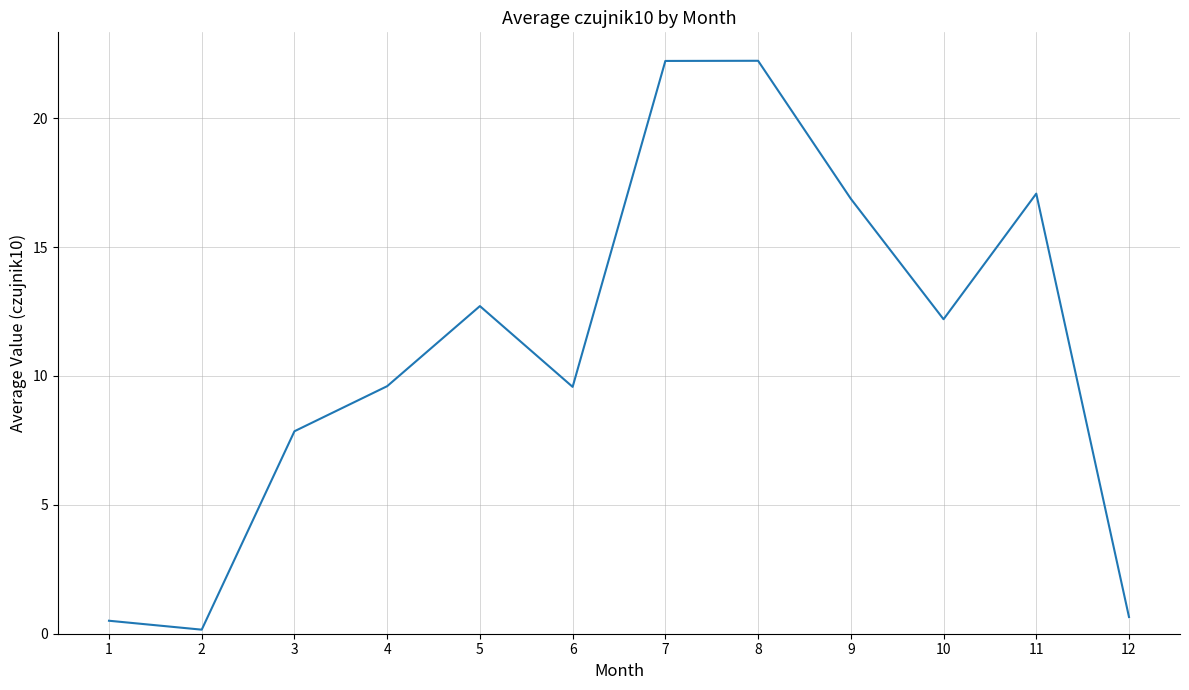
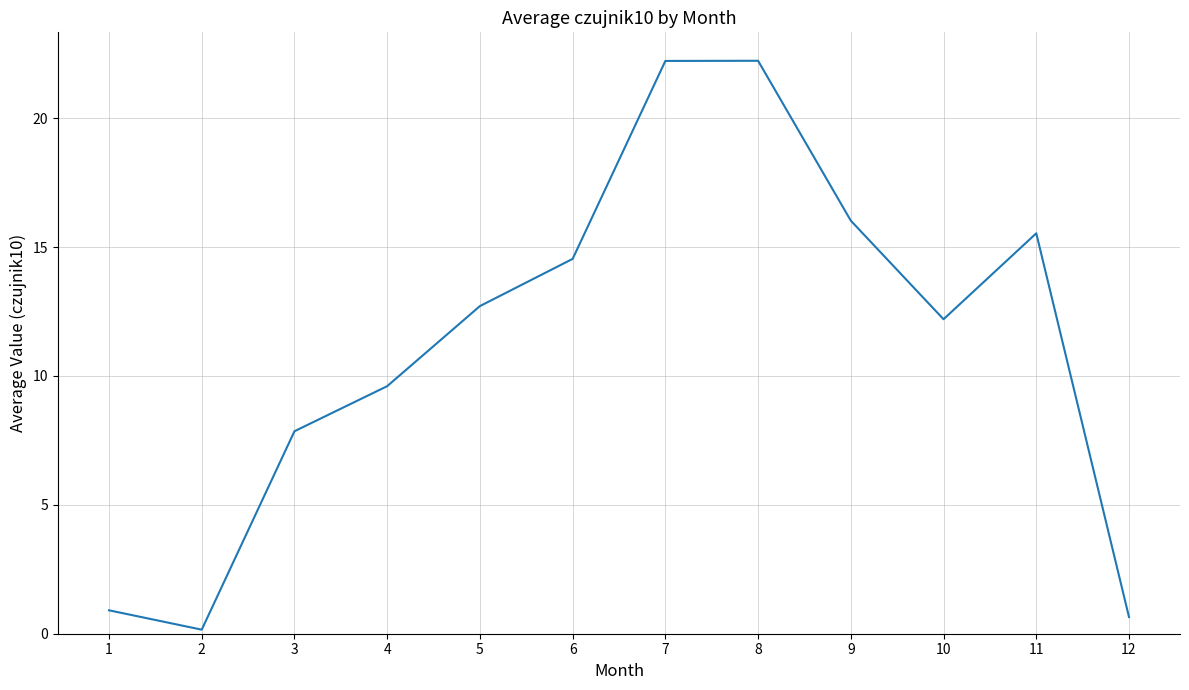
1: 0.5 -> 0.9
6: 9.6 -> 14.5
9: 16.9 -> 16.0
11: 17.1 -> 15.5
